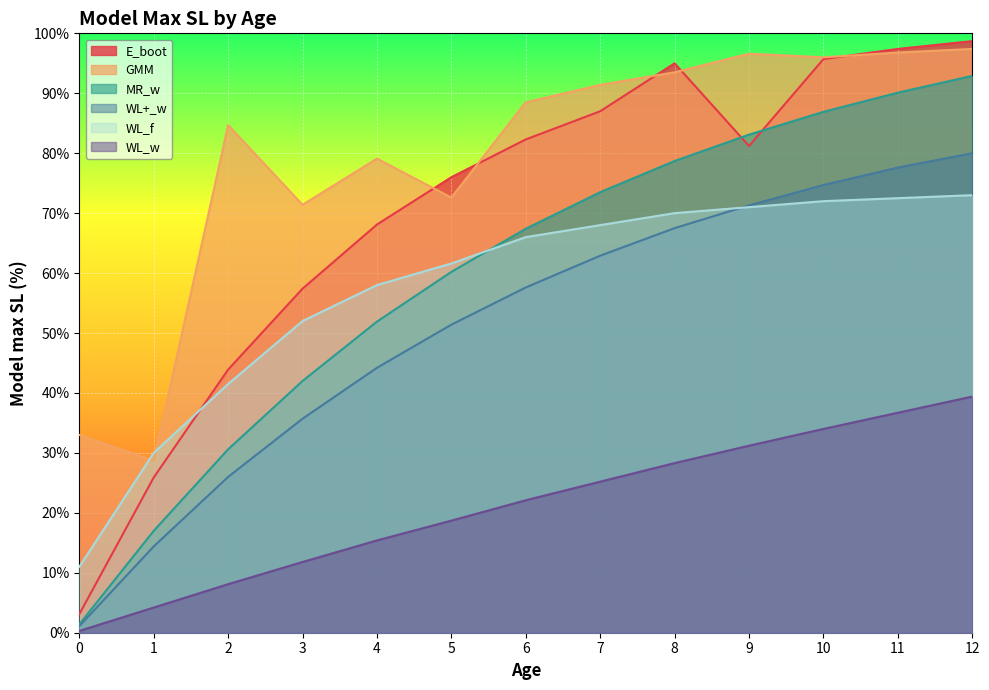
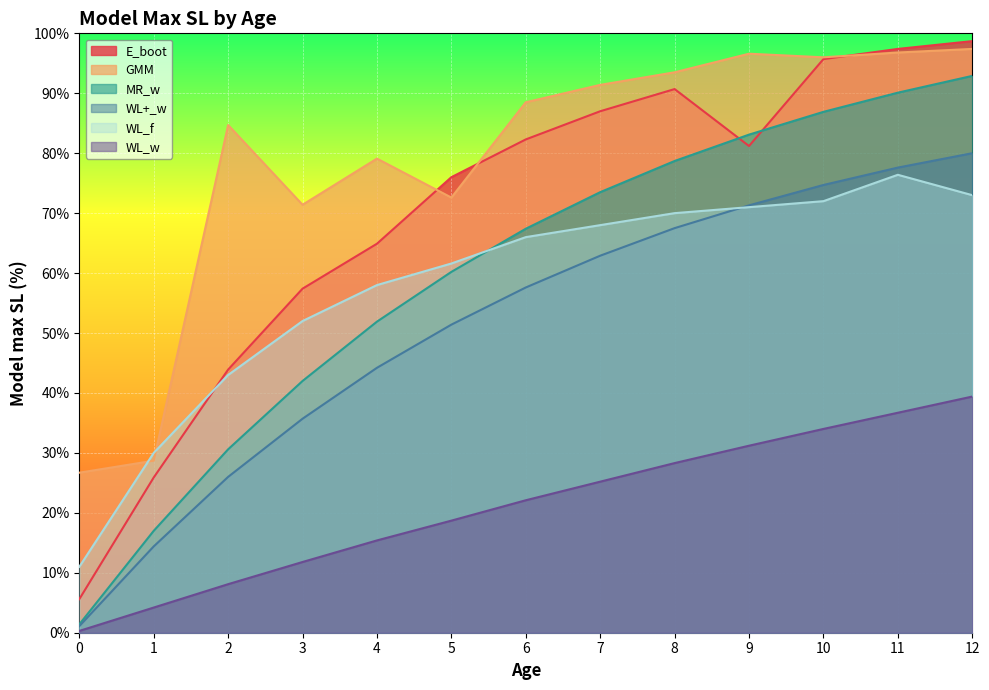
E_boot, 0: 3% -> 6%
GMM, 0: 33% -> 27%
WL_f, 2: 42% -> 43%
E_boot, 4: 68% -> 65%
E_boot, 8: 95% -> 91%
WL_f, 11: 73% -> 76%
